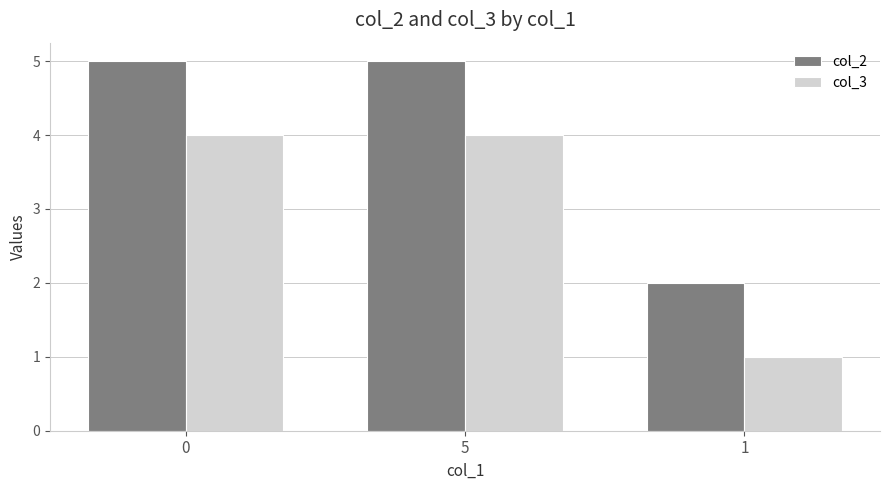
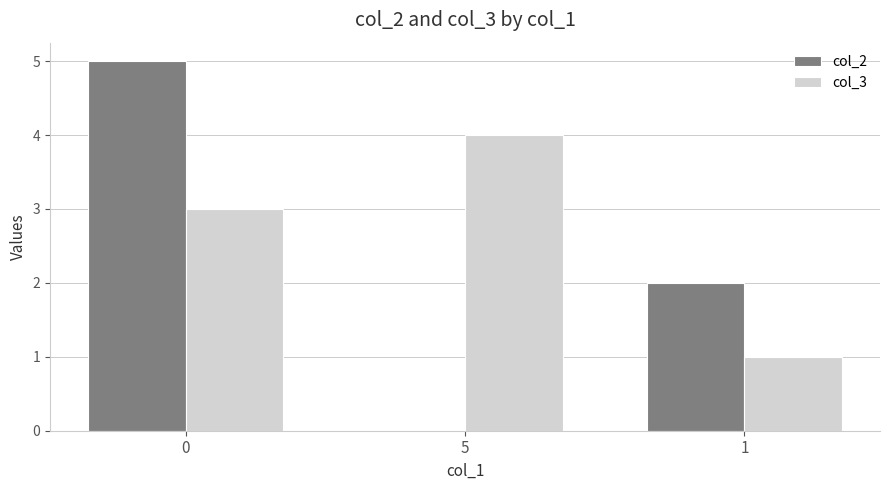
col_3, 0: 4 -> 3
col_2, 5: 5 -> 0
